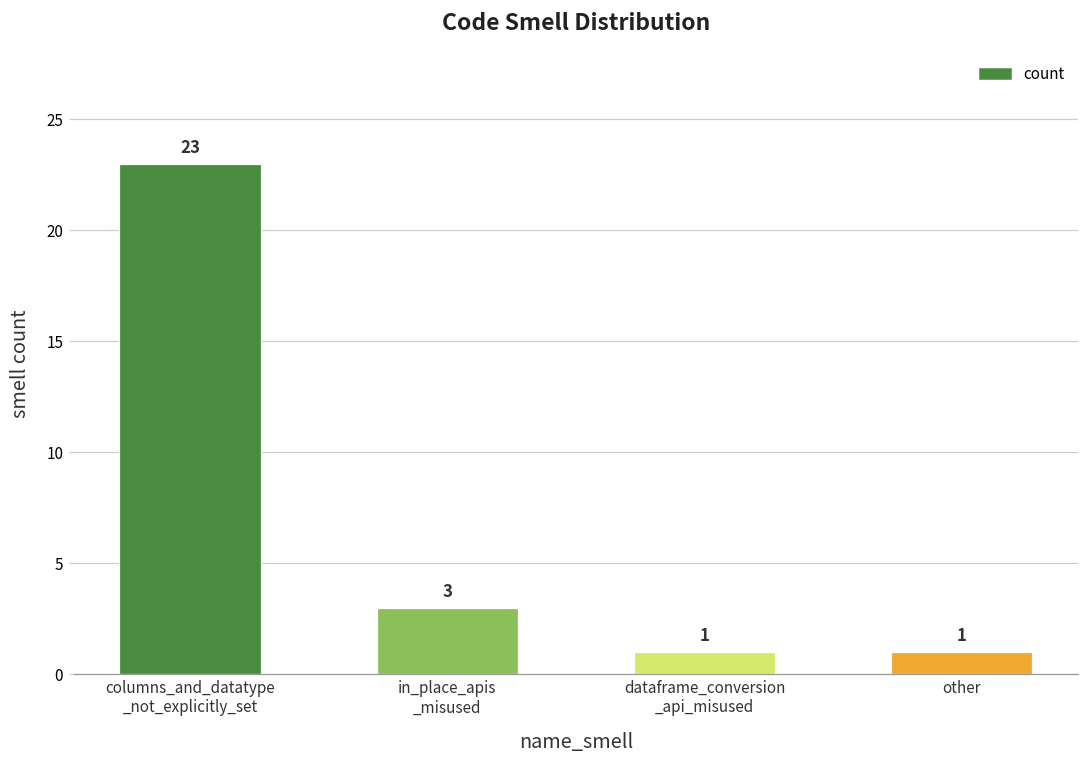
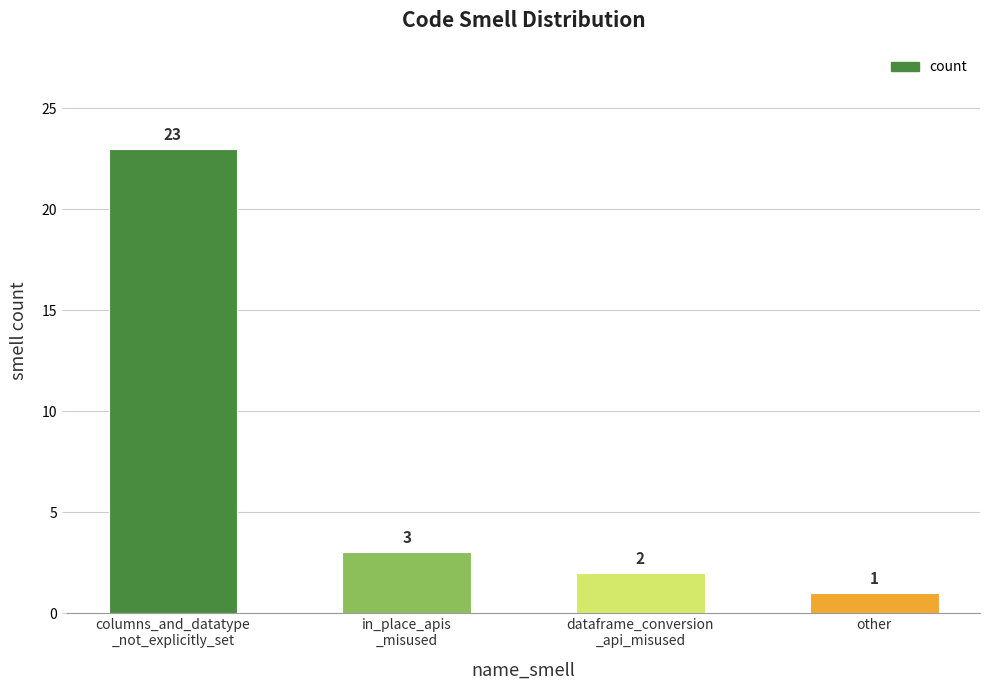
dataframe_conversion _api_misused: 1 -> 2
